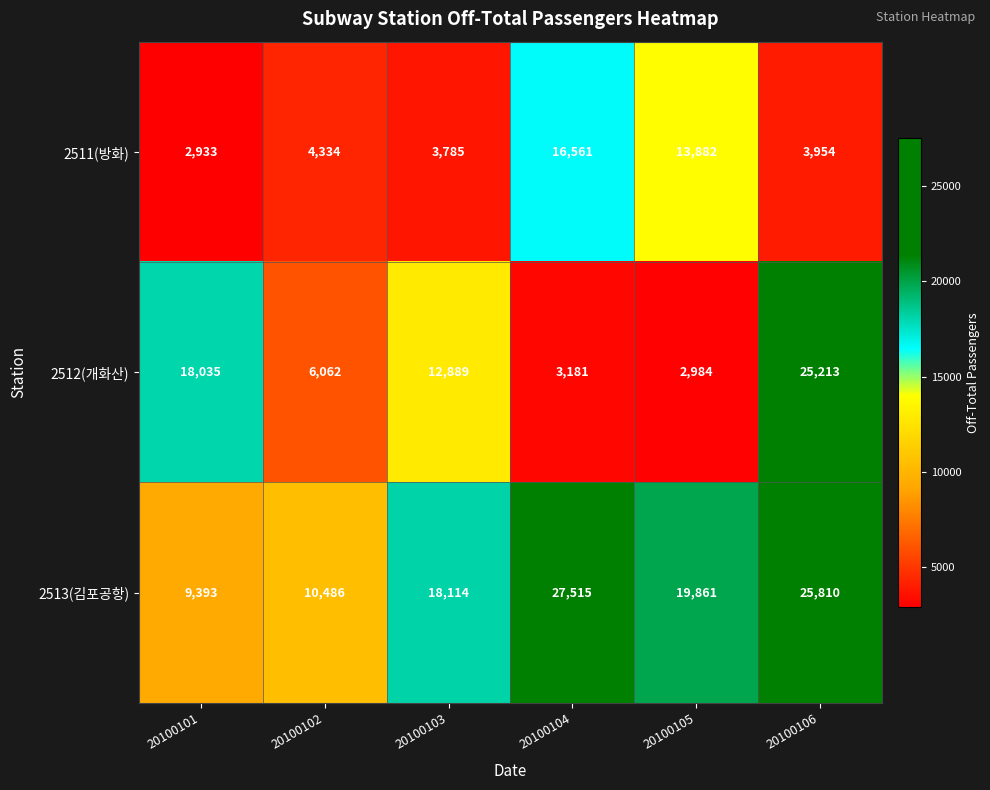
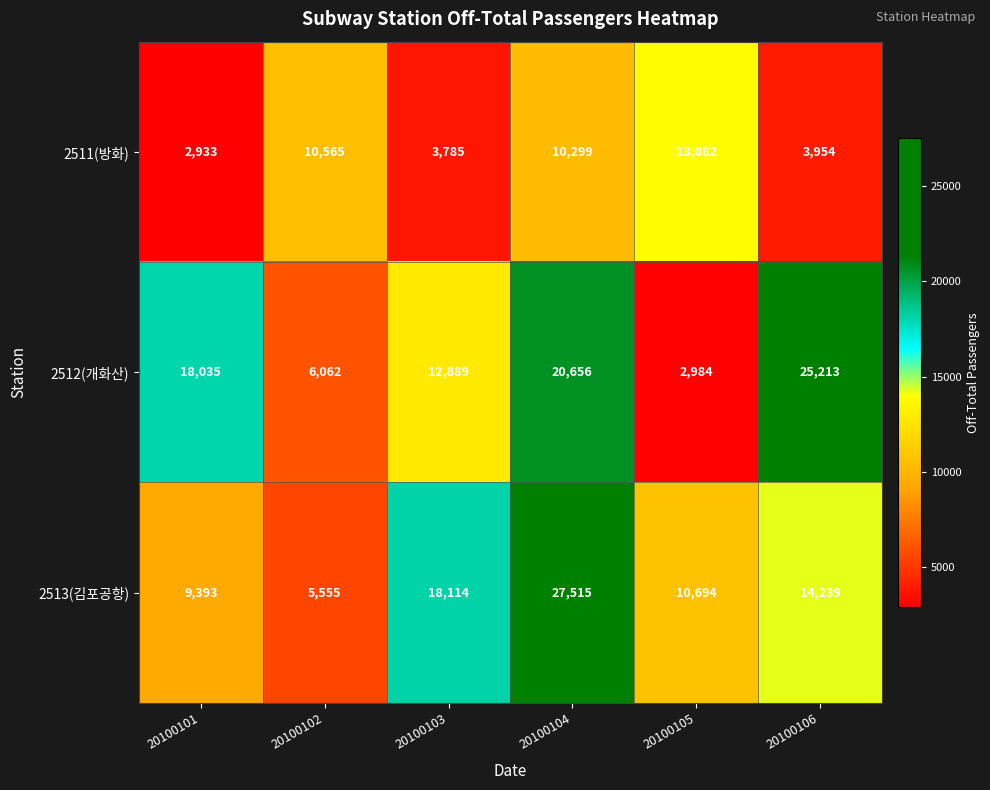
2511(방화), 20100102: 4,334 -> 10,565
2511(방화), 20100104: 16,561 -> 10,299
2512(개화산), 20100104: 3,181 -> 20,656
2513(김포공항), 20100102: 10,486 -> 5,555
2513(김포공항), 20100105: 19,861 -> 10,694
2513(김포공항), 20100106: 25,810 -> 14,239
